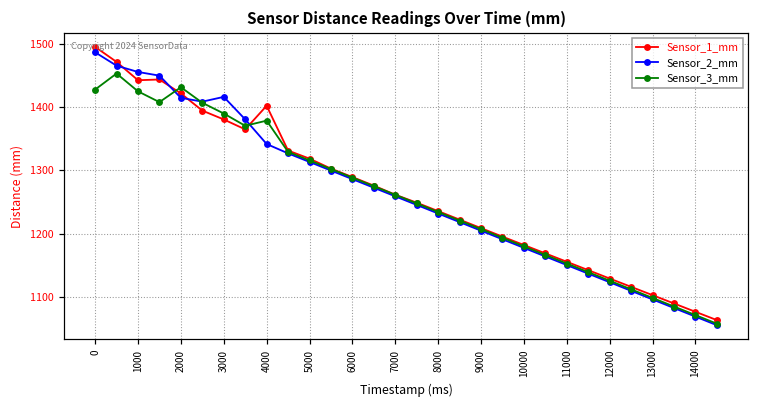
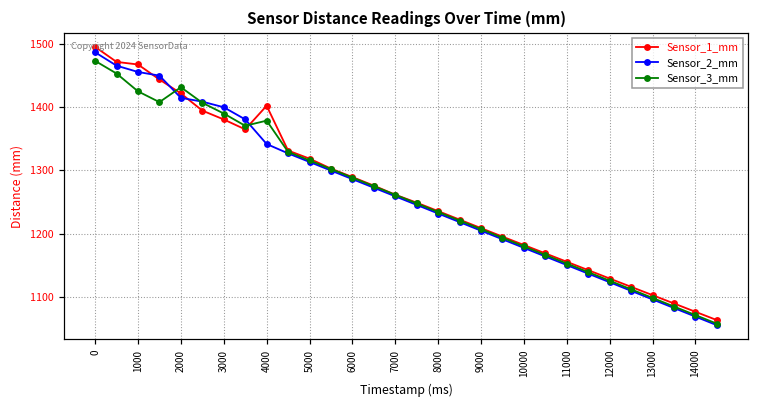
Sensor_3_mm, 0: 1430 -> 1470
Sensor_1_mm, 1000: 1440 -> 1470
Sensor_2_mm, 3000: 1420 -> 1400
